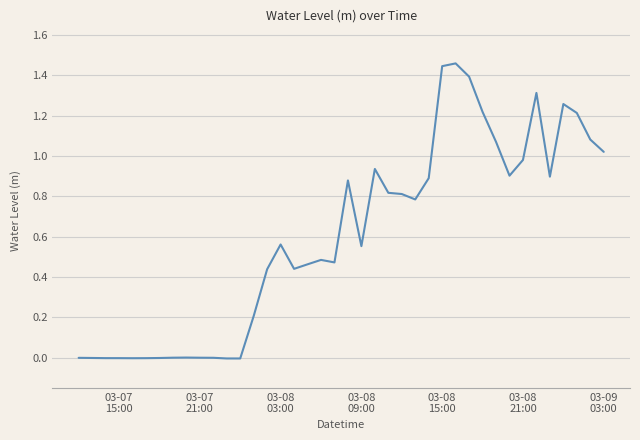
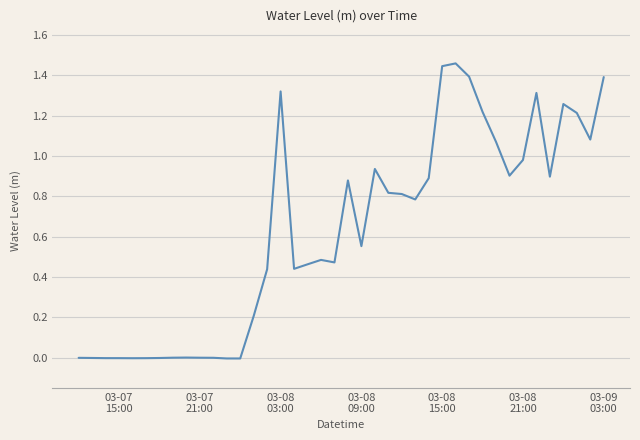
03-08 03:00: 0.56 -> 1.32
03-09 03:00: 1.02 -> 1.39
